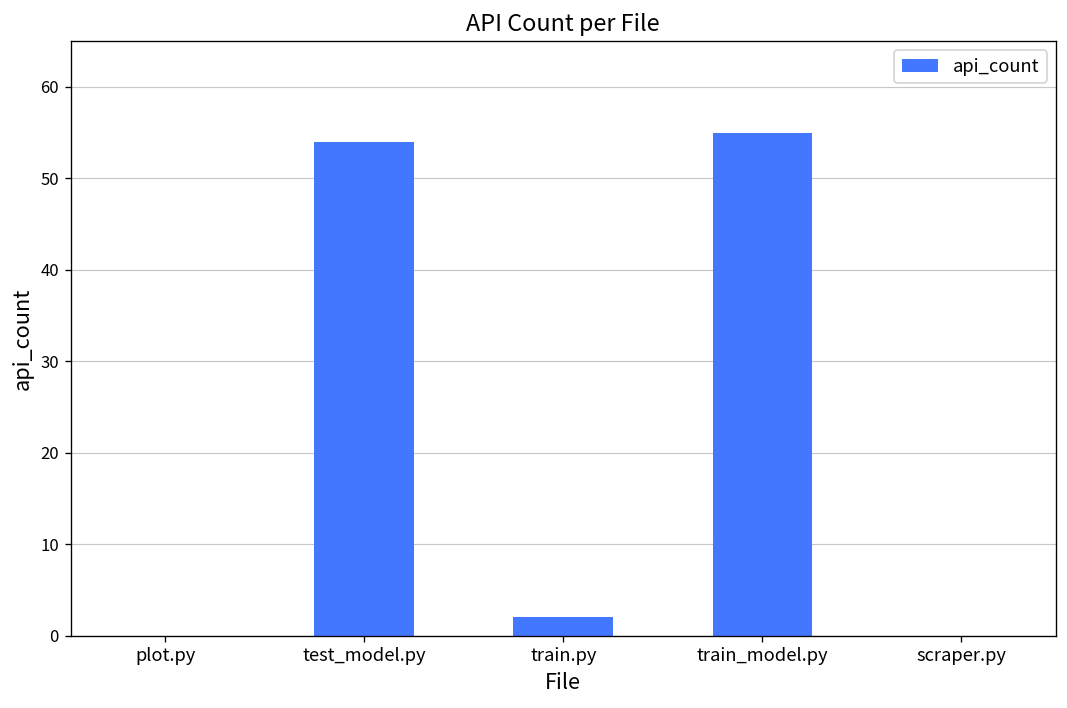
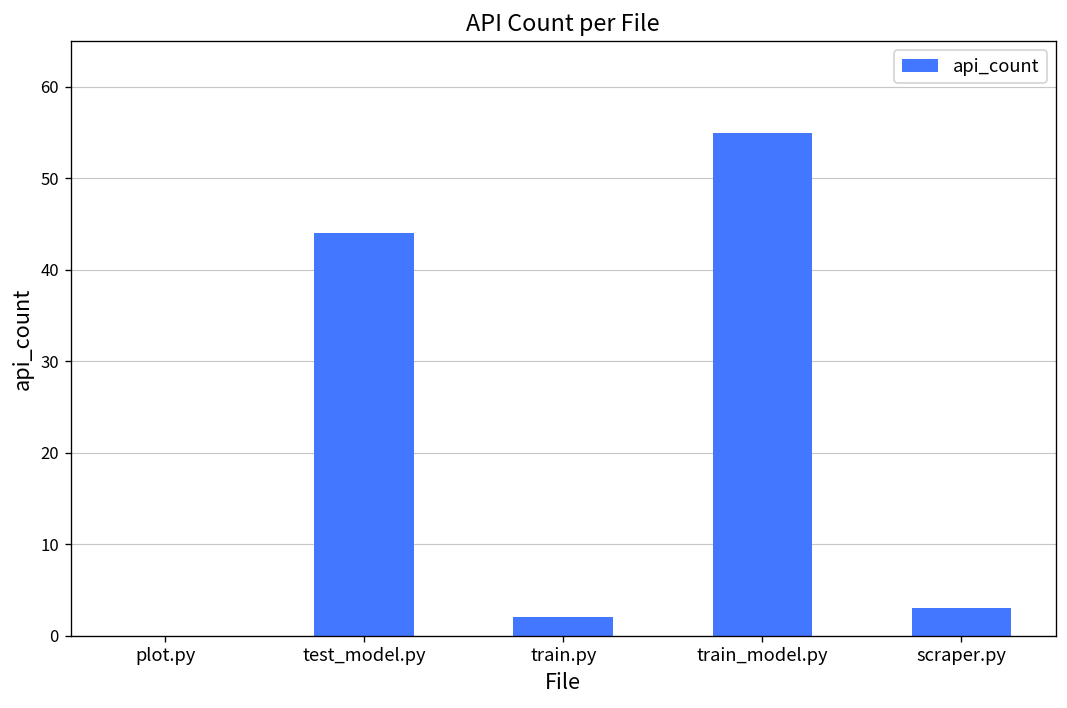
test_model.py: 54 -> 44
scraper.py: 0 -> 3
